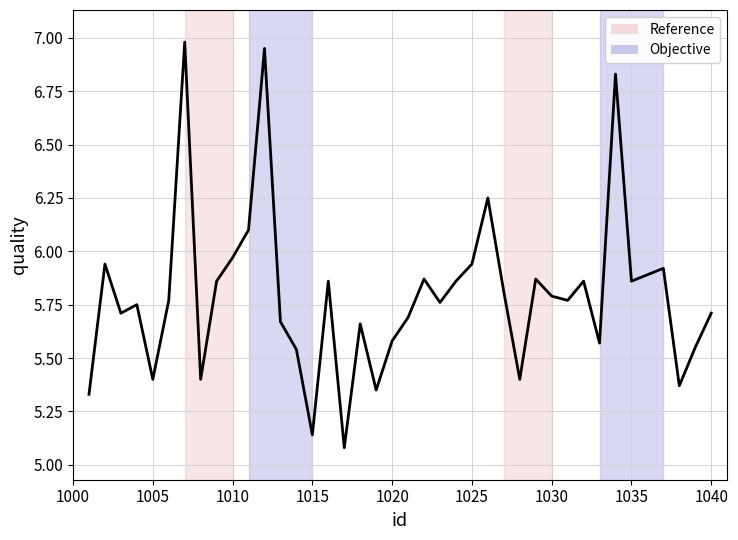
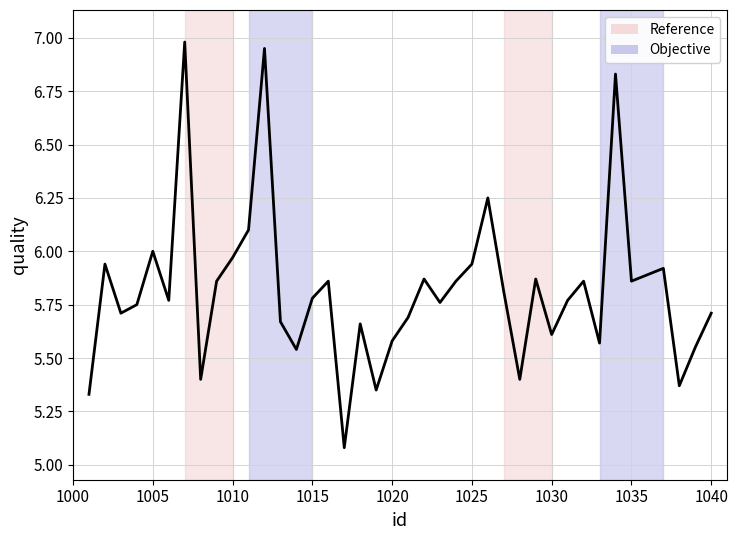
1005: 5.4 -> 6.0
1015: 5.14 -> 5.78
1030: 5.79 -> 5.61
